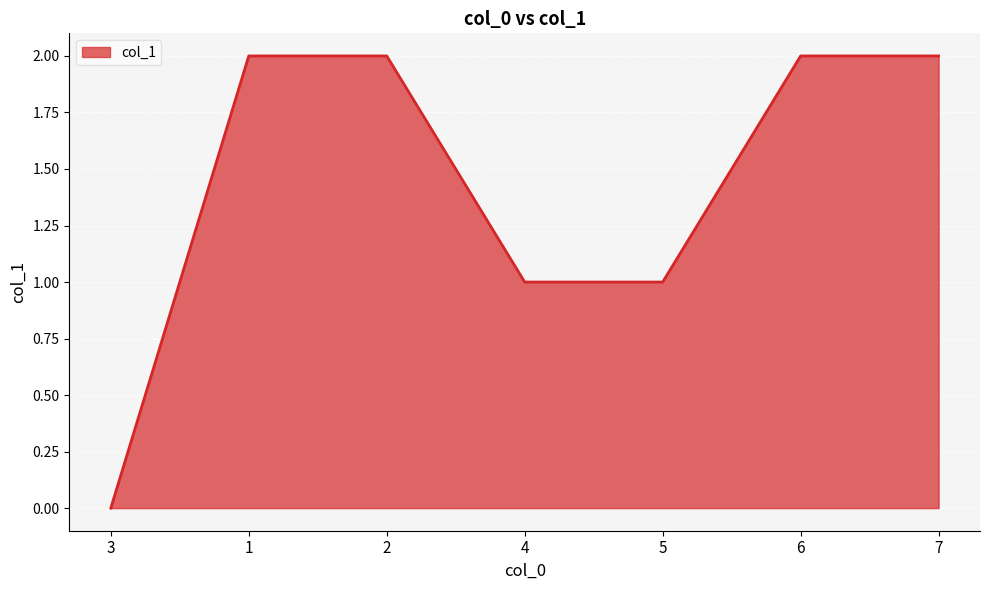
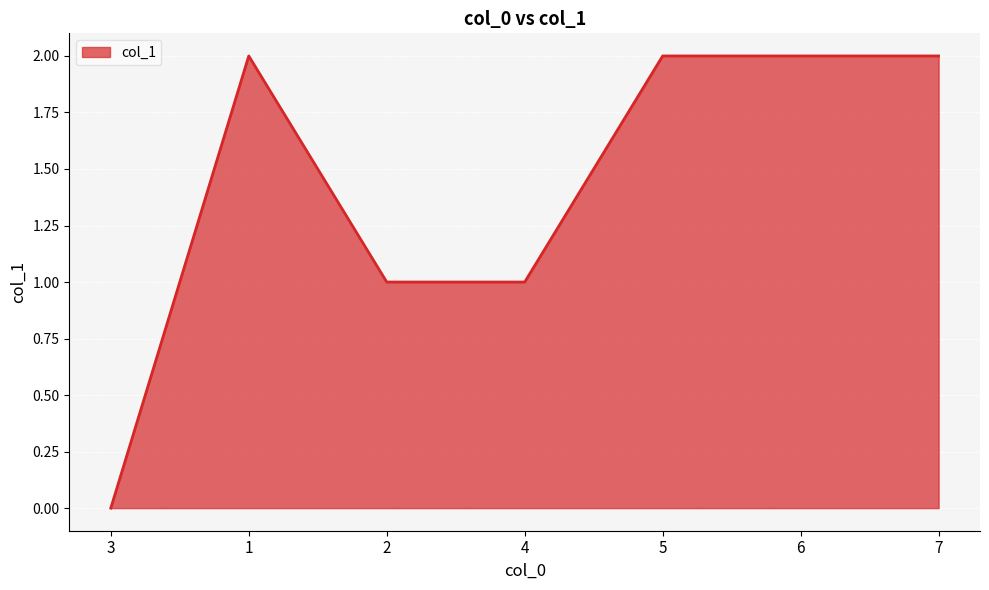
2: 2 -> 1
5: 1 -> 2
